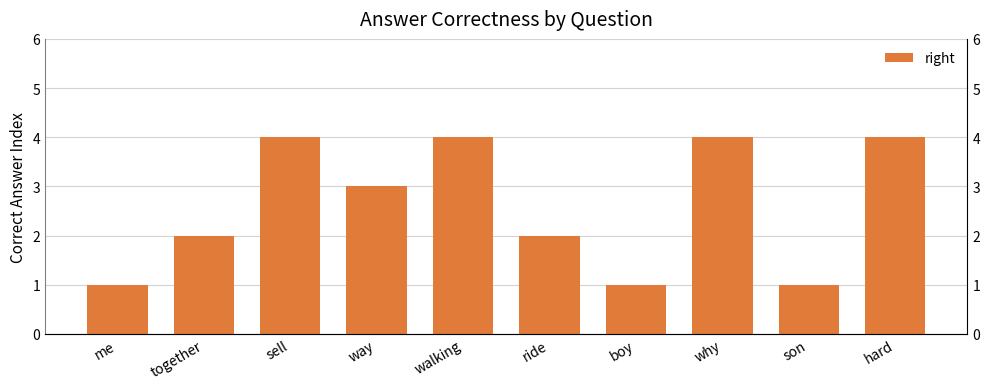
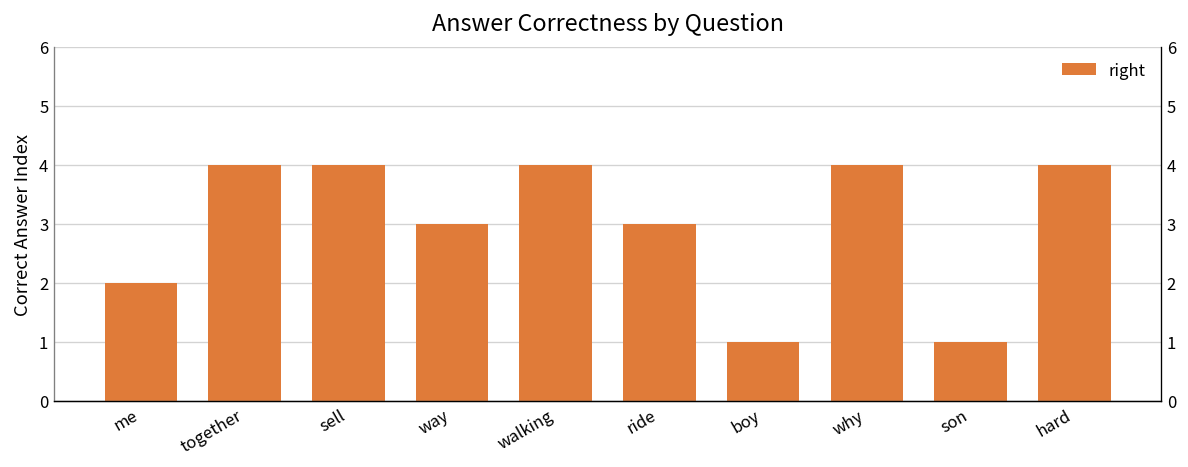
me: 1 -> 2
together: 2 -> 4
ride: 2 -> 3
